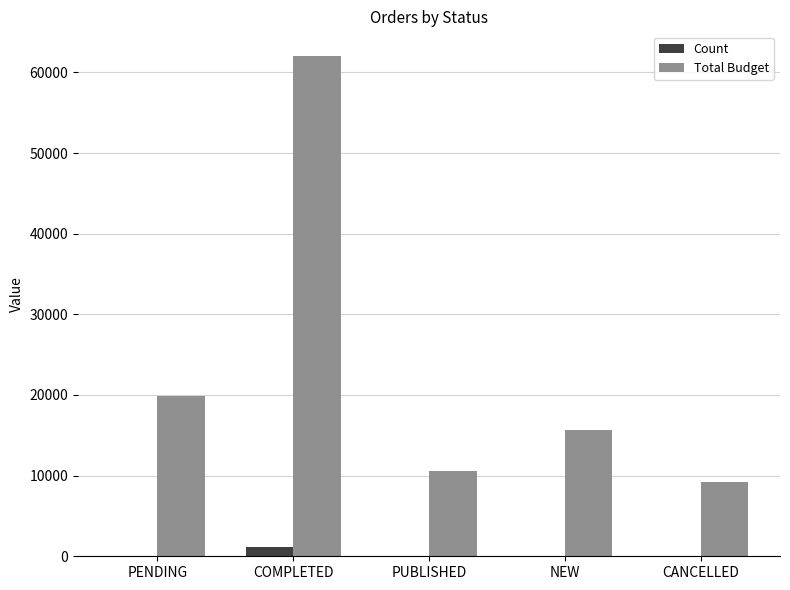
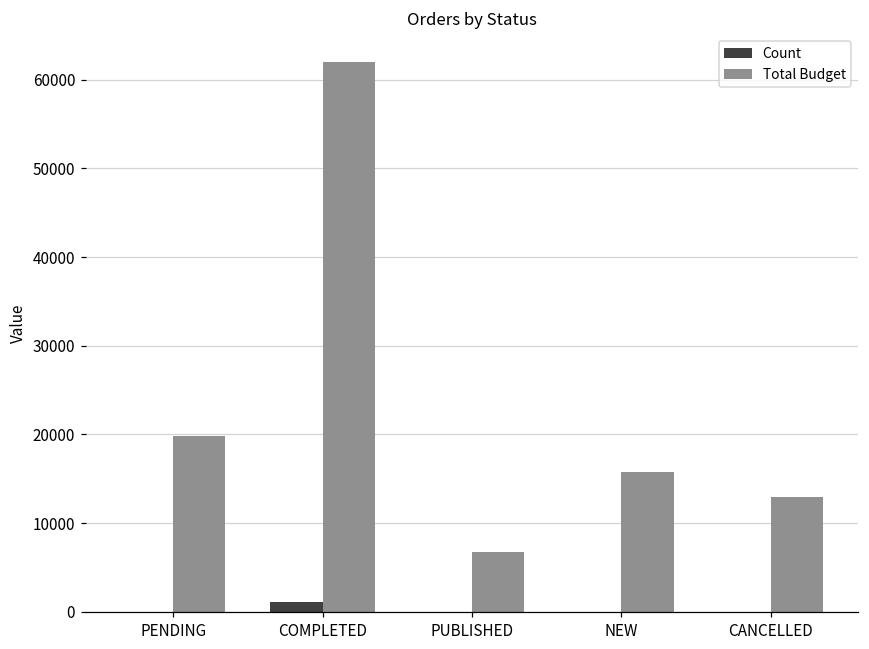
Total Budget, PUBLISHED: 11000 -> 7000
Total Budget, CANCELLED: 9000 -> 13000
